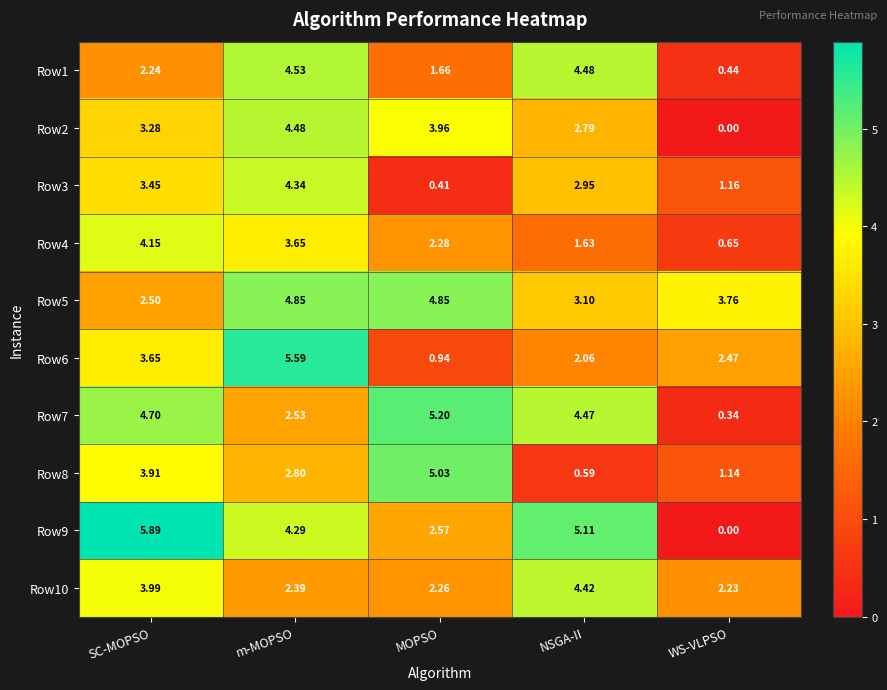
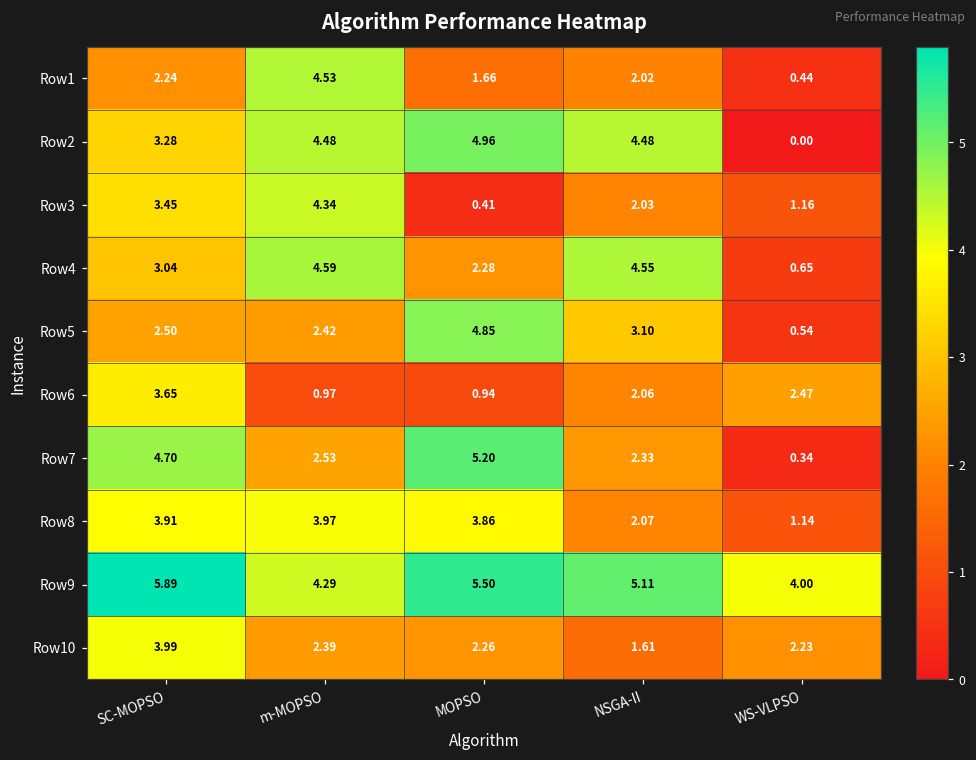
Row1, NSGA-II: 4.48 -> 2.02
Row2, MOPSO: 3.96 -> 4.96
Row2, NSGA-II: 2.79 -> 4.48
Row3, NSGA-II: 2.95 -> 2.03
Row4, SC-MOPSO: 4.15 -> 3.04
Row4, m-MOPSO: 3.65 -> 4.59
Row4, NSGA-II: 1.63 -> 4.55
Row5, m-MOPSO: 4.85 -> 2.42
Row5, WS-VLPSO: 3.76 -> 0.54
Row6, m-MOPSO: 5.59 -> 0.97
Row7, NSGA-II: 4.47 -> 2.33
Row8, m-MOPSO: 2.80 -> 3.97
Row8, MOPSO: 5.03 -> 3.86
Row8, NSGA-II: 0.59 -> 2.07
Row9, MOPSO: 2.57 -> 5.50
Row9, WS-VLPSO: 0.00 -> 4.00
Row10, NSGA-II: 4.42 -> 1.61
